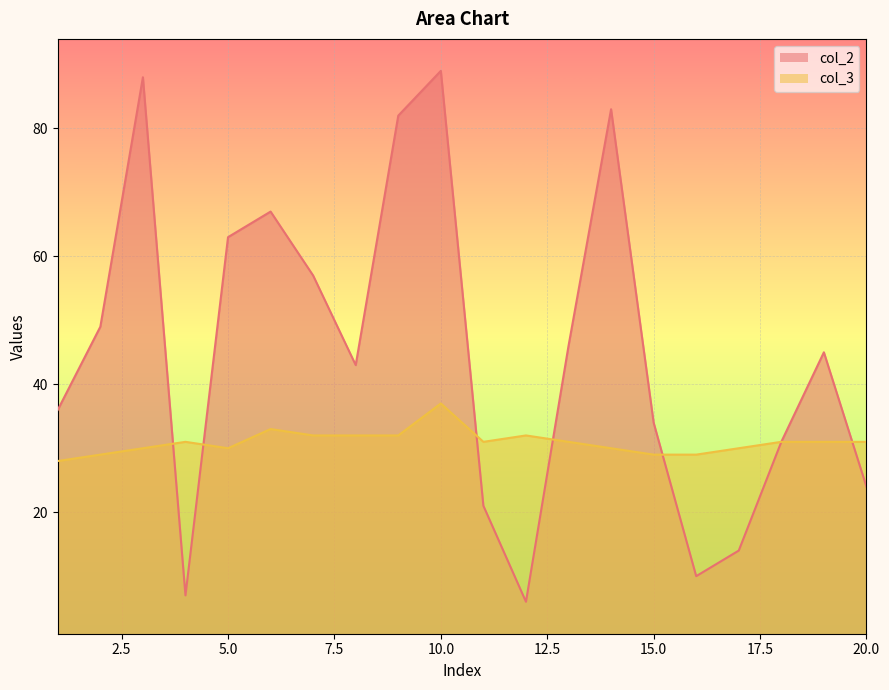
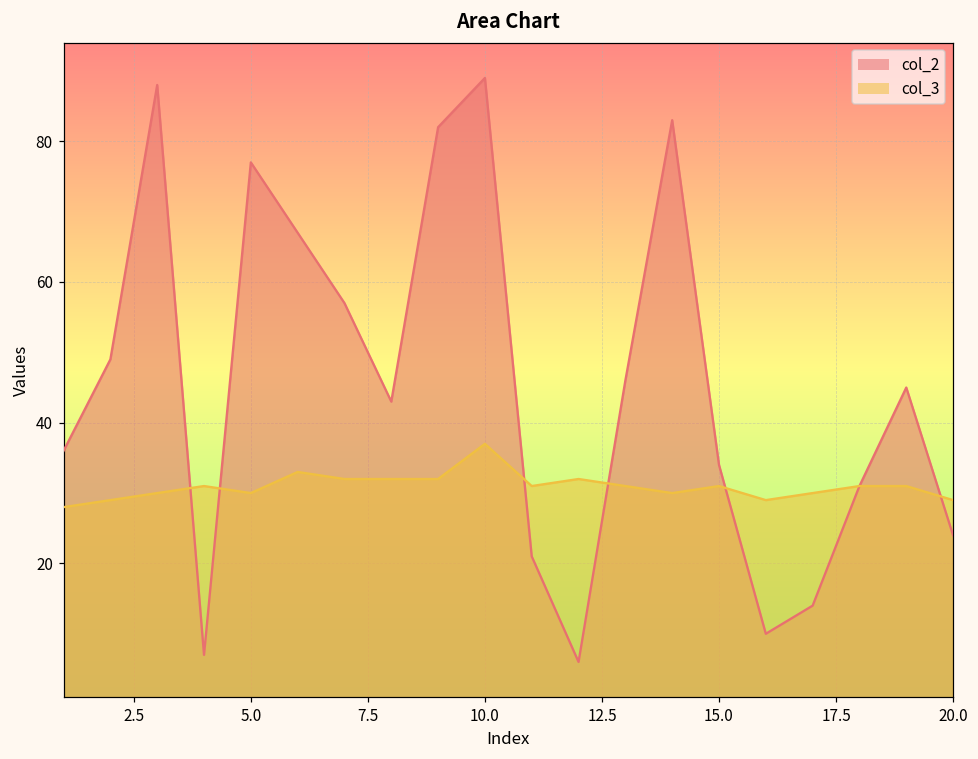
col_2, 5.0: 63 -> 77
col_3, 15.0: 29 -> 31
col_3, 20.0: 31 -> 29
